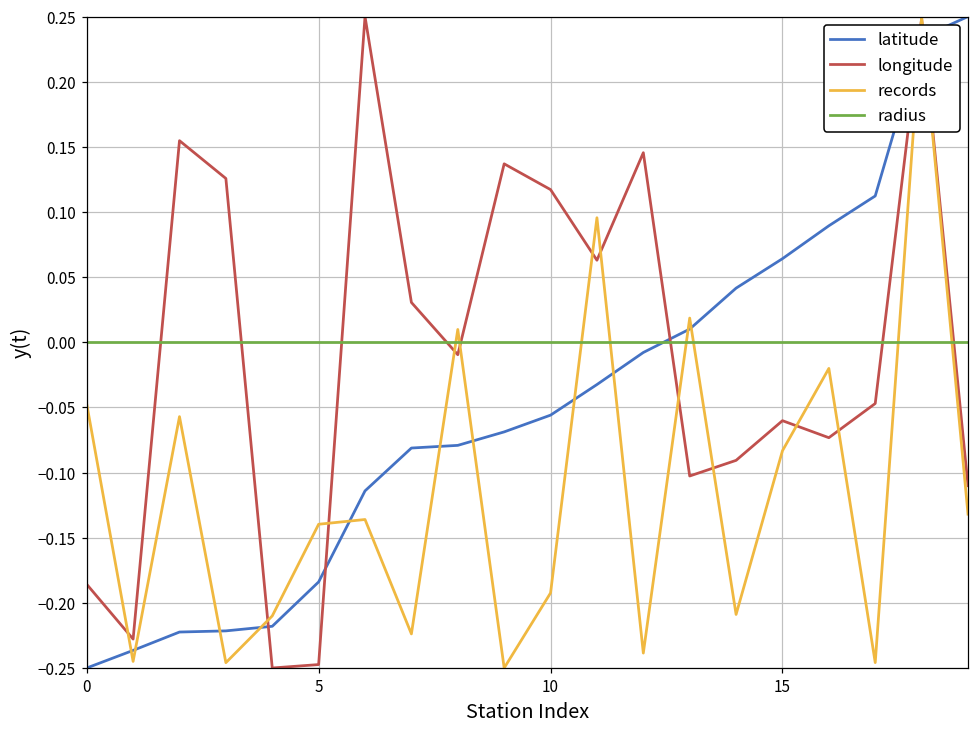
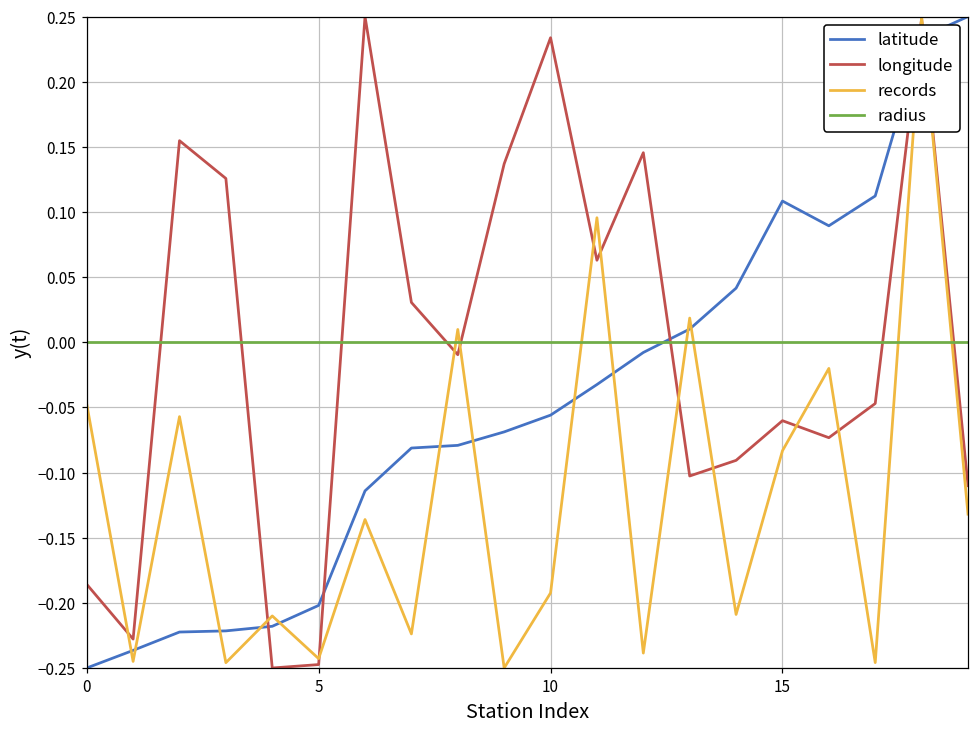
latitude, 5: -0.184 -> -0.202
records, 5: -0.140 -> -0.243
longitude, 10: 0.117 -> 0.234
latitude, 15: 0.064 -> 0.108
